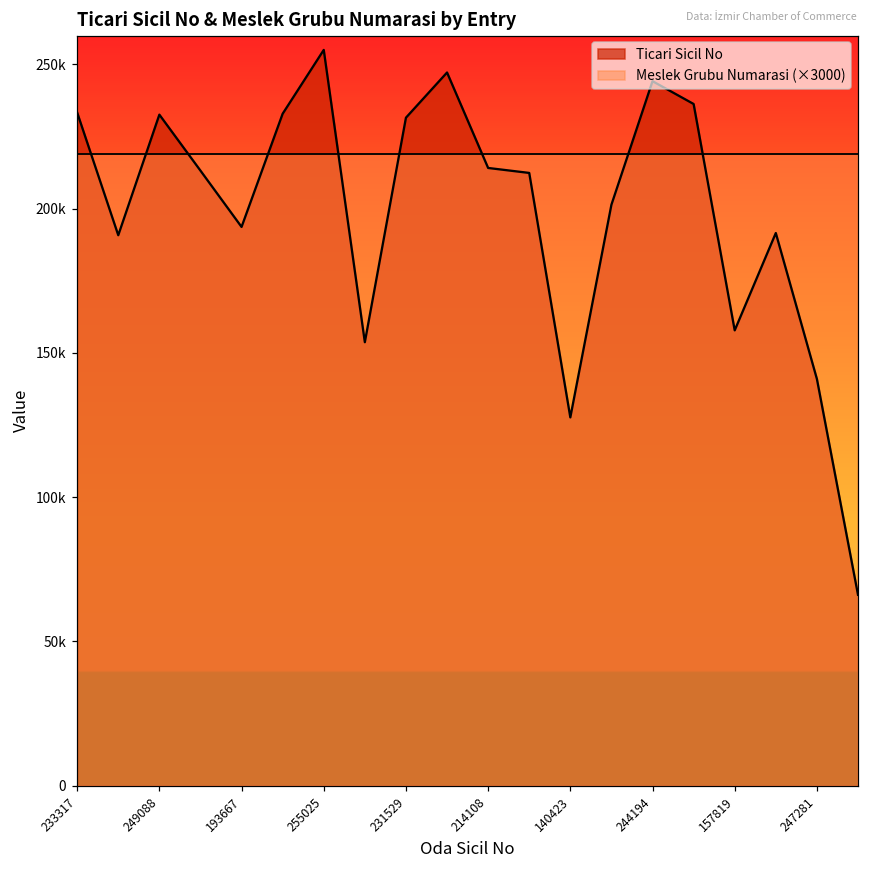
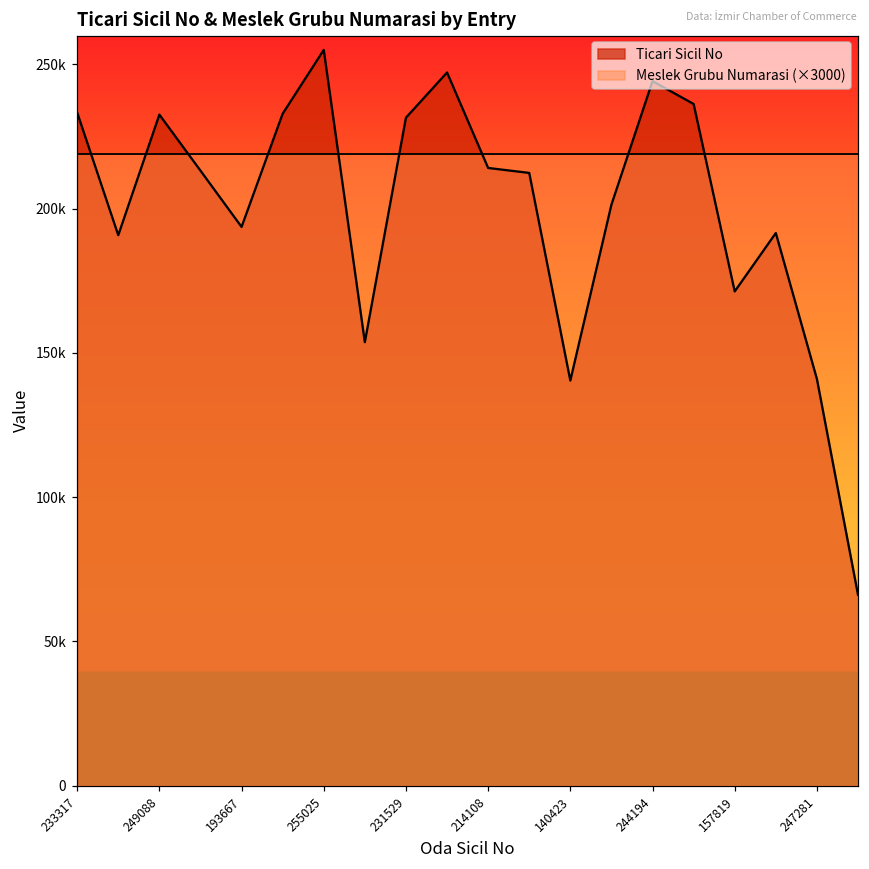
Ticari Sicil No, 140423: 128000 -> 140000
Ticari Sicil No, 157819: 158000 -> 171000
